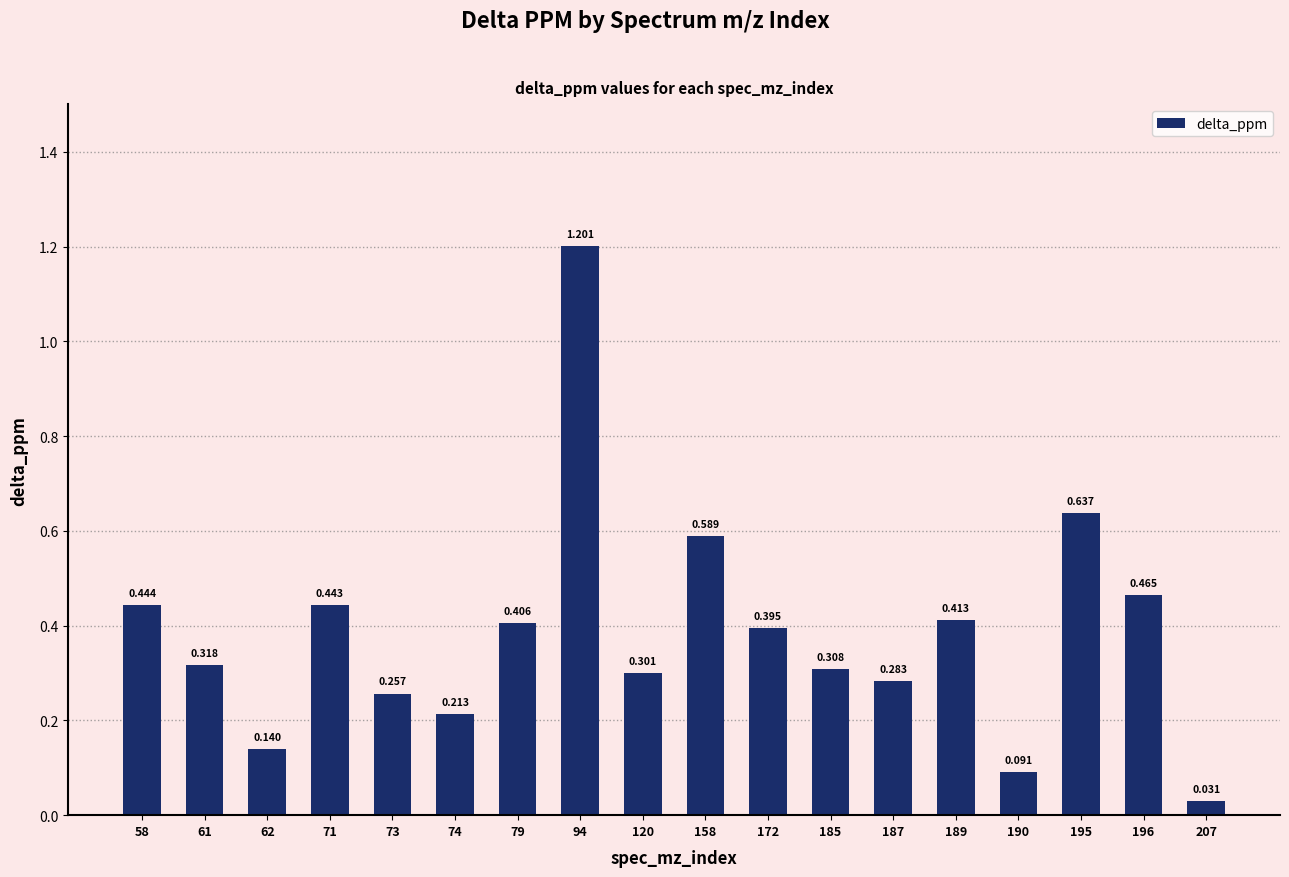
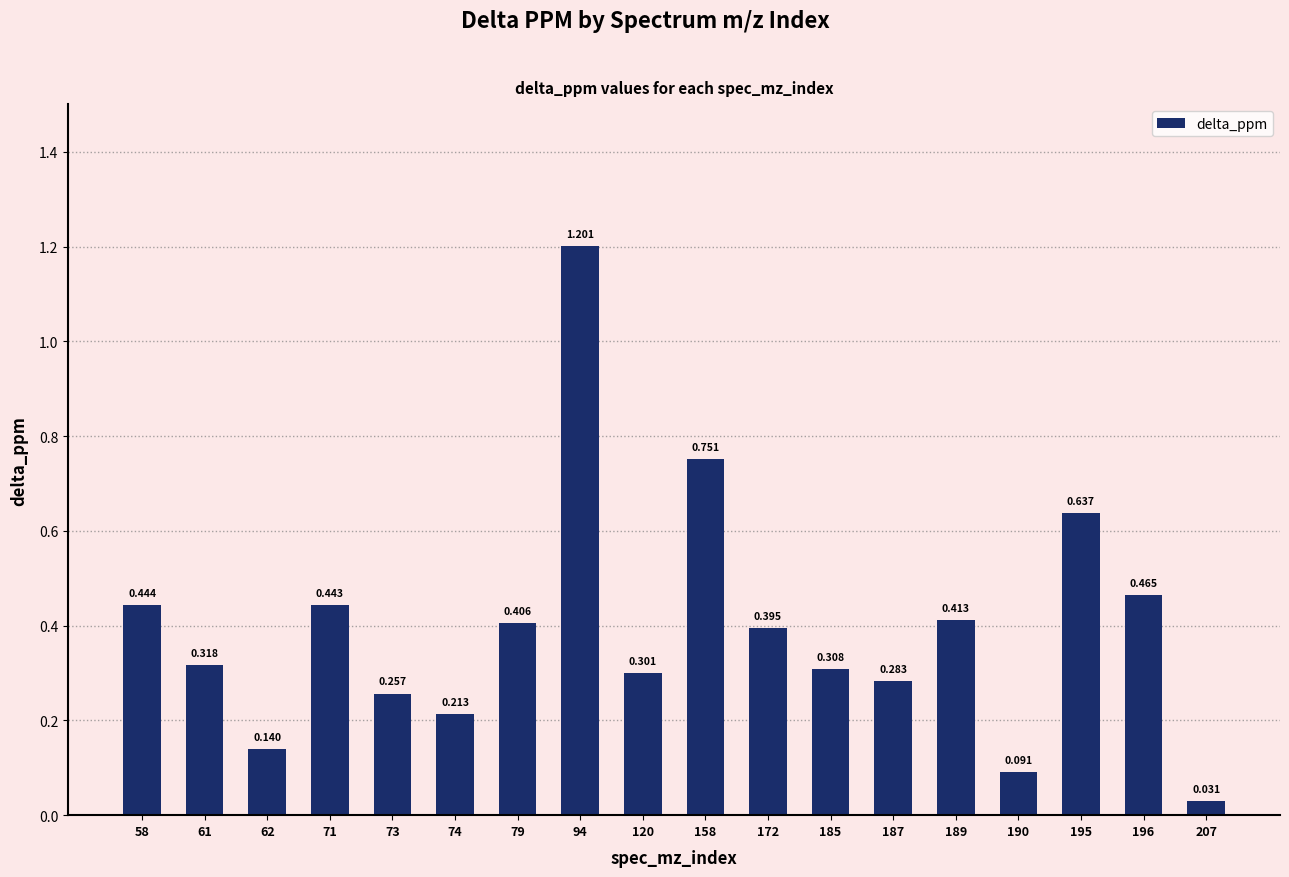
158: 0.589 -> 0.751
